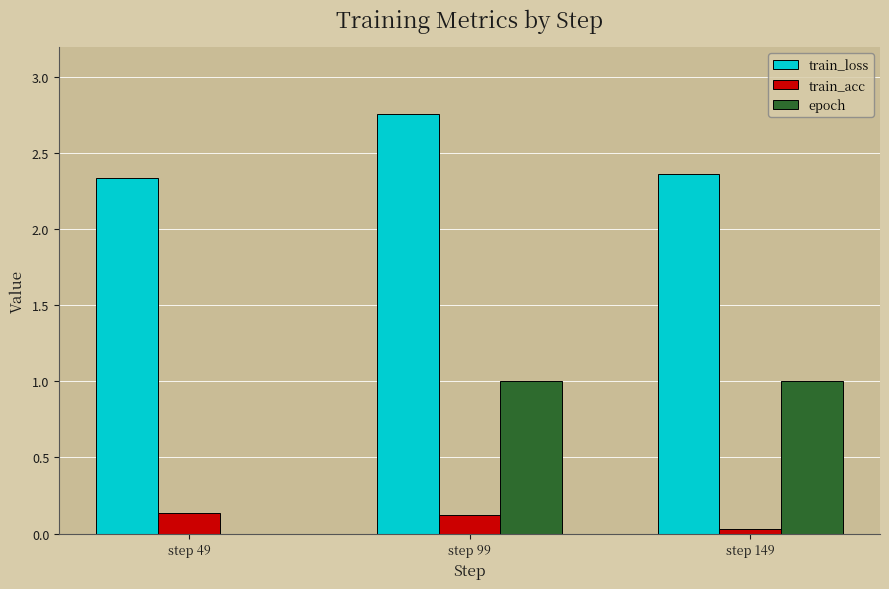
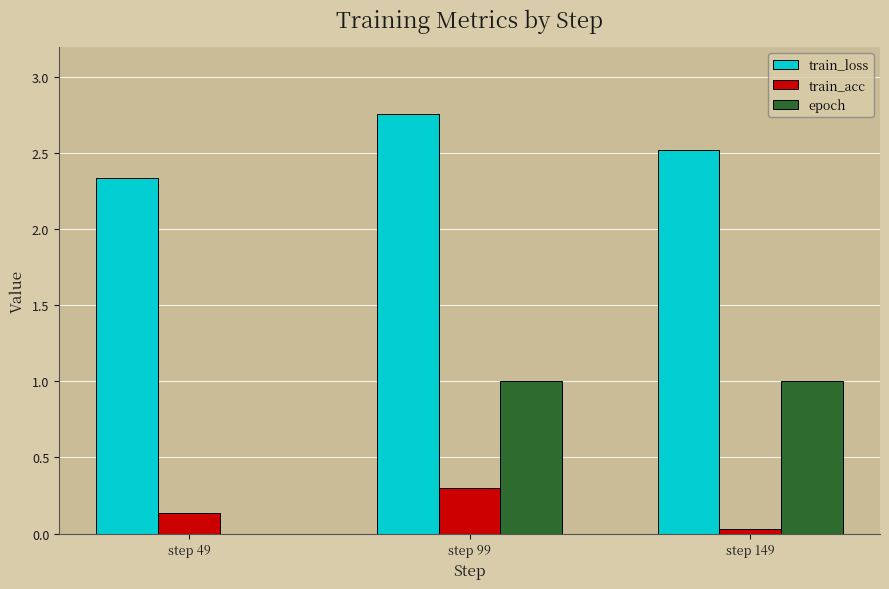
train_acc, step 99: 0.13 -> 0.30
train_loss, step 149: 2.37 -> 2.52
